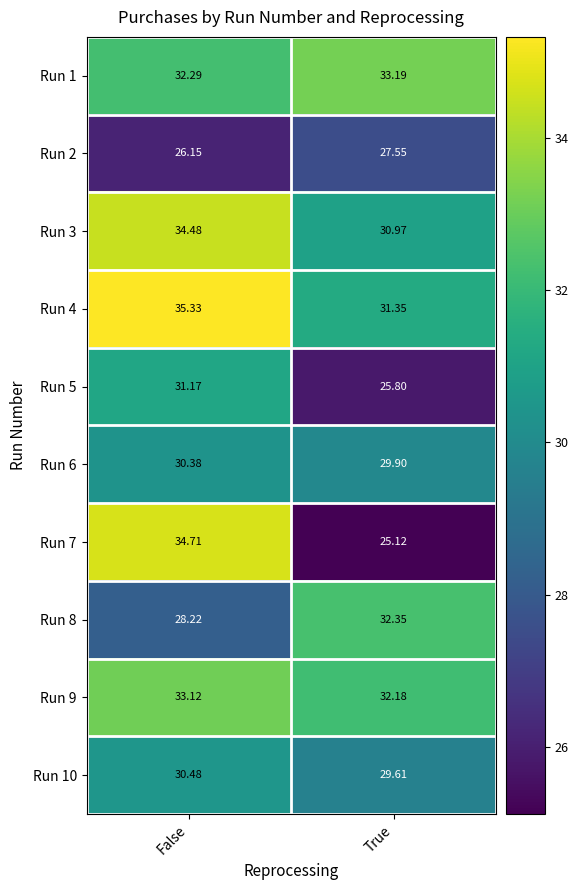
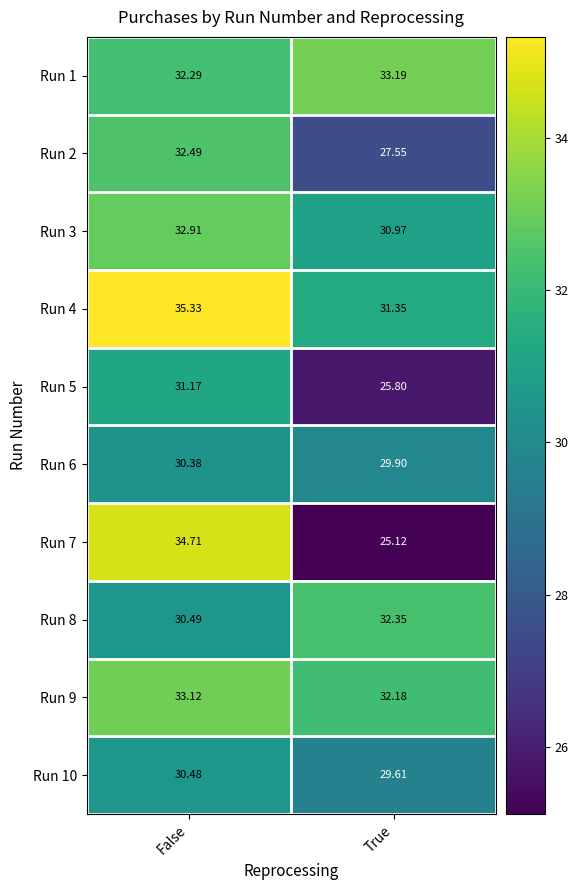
Run 2, False: 26.15 -> 32.49
Run 3, False: 34.48 -> 32.91
Run 8, False: 28.22 -> 30.49
